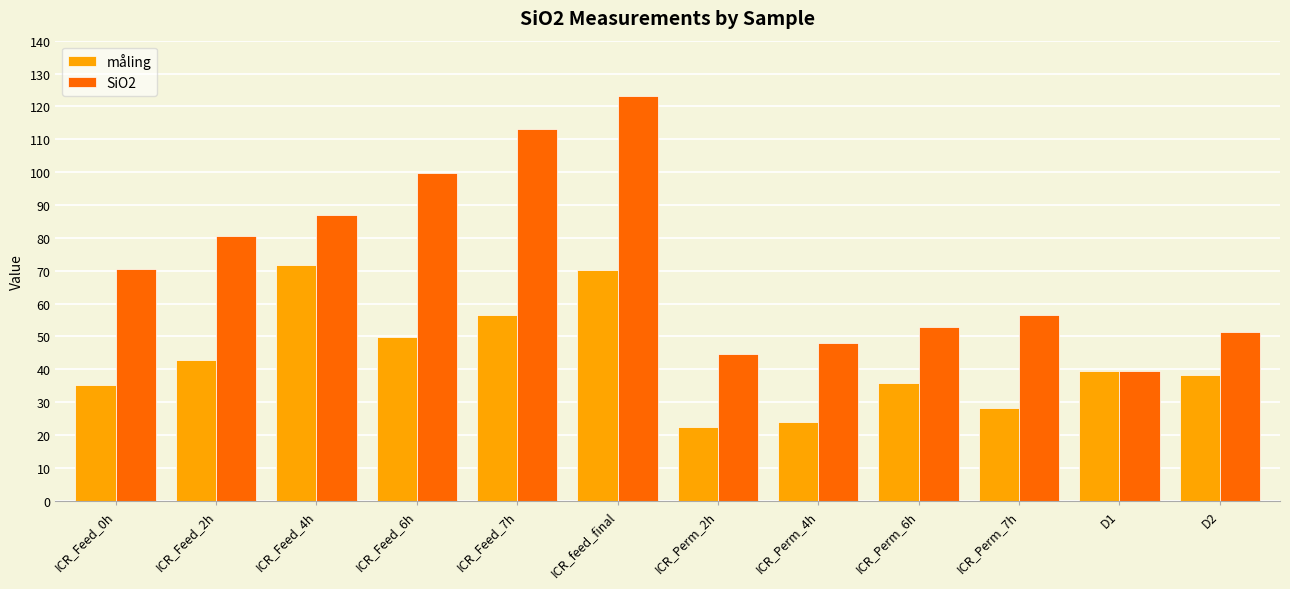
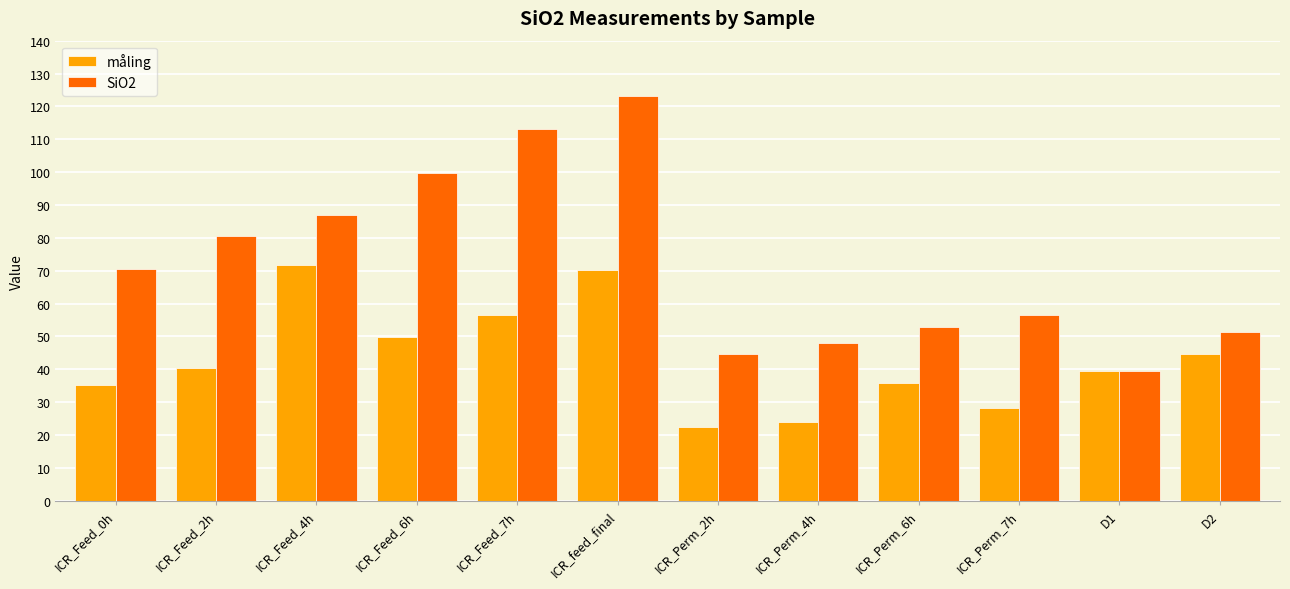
måling, ICR_Feed_2h: 43 -> 40
måling, D2: 38 -> 45
